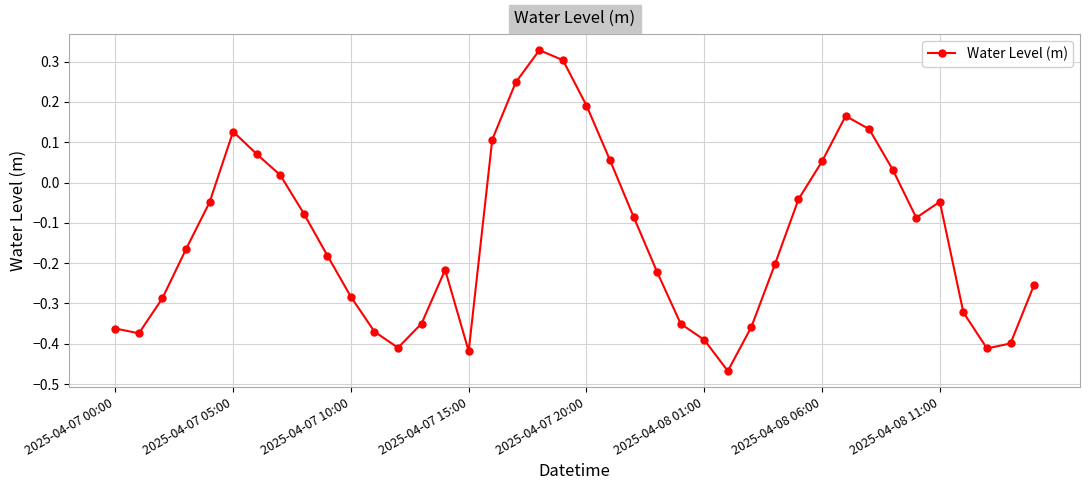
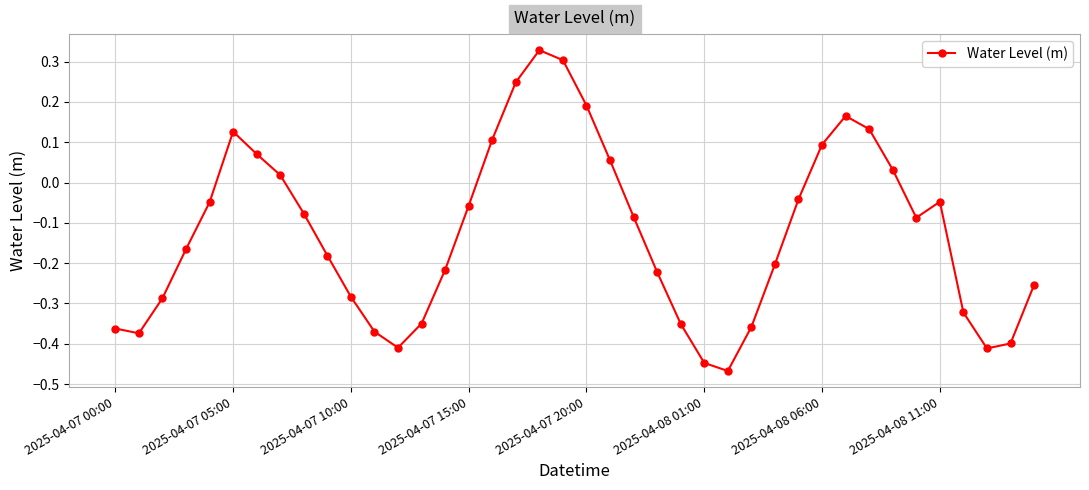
2025-04-07 15:00: -0.42 -> -0.06
2025-04-08 01:00: -0.39 -> -0.45
2025-04-08 06:00: 0.05 -> 0.09
